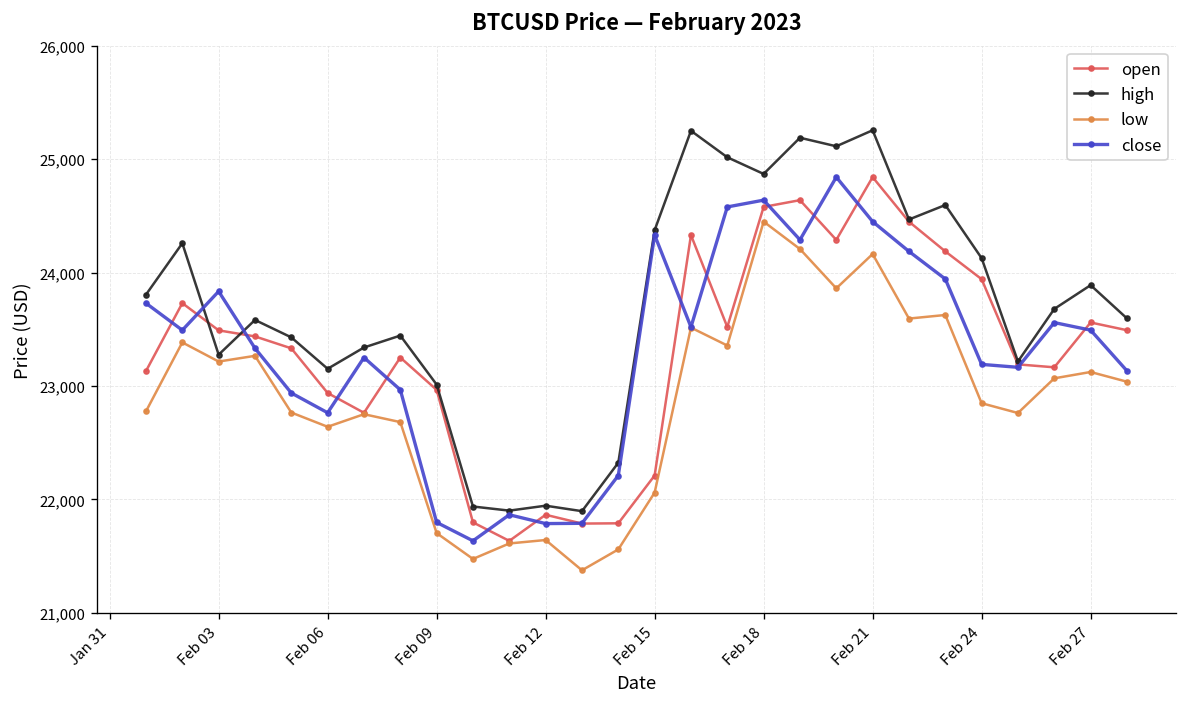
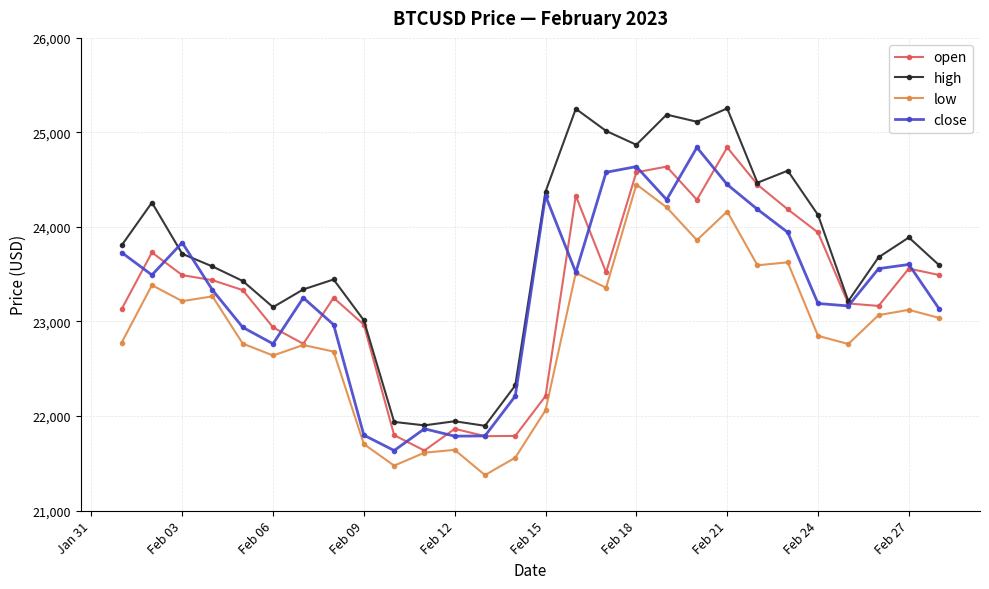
high, Feb 03: 23,300 -> 23,700
close, Feb 27: 23,500 -> 23,600
